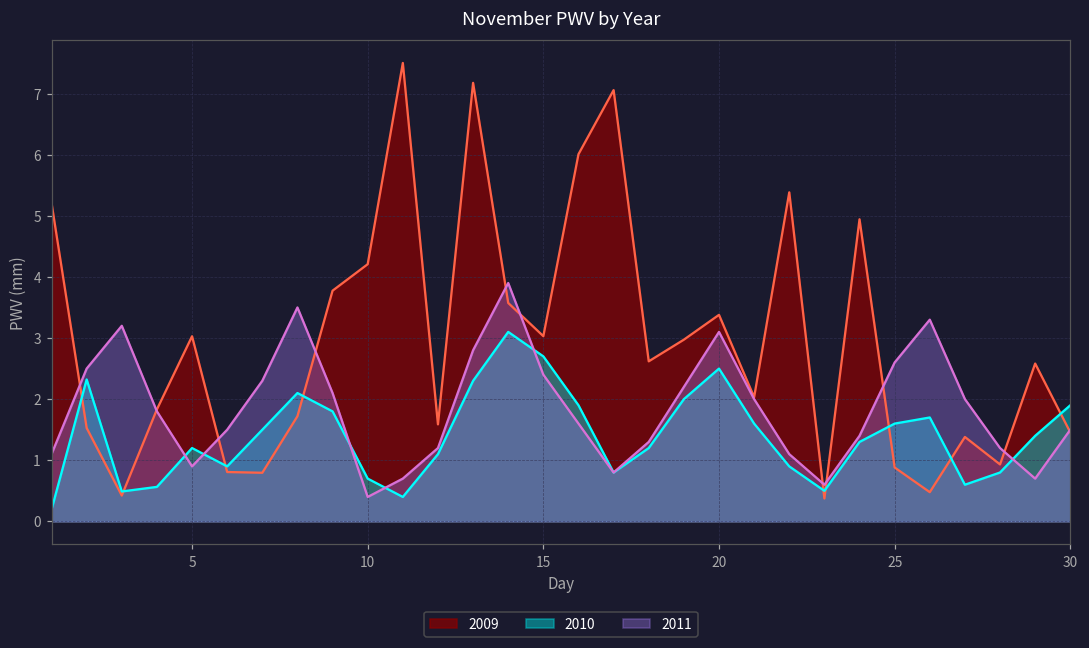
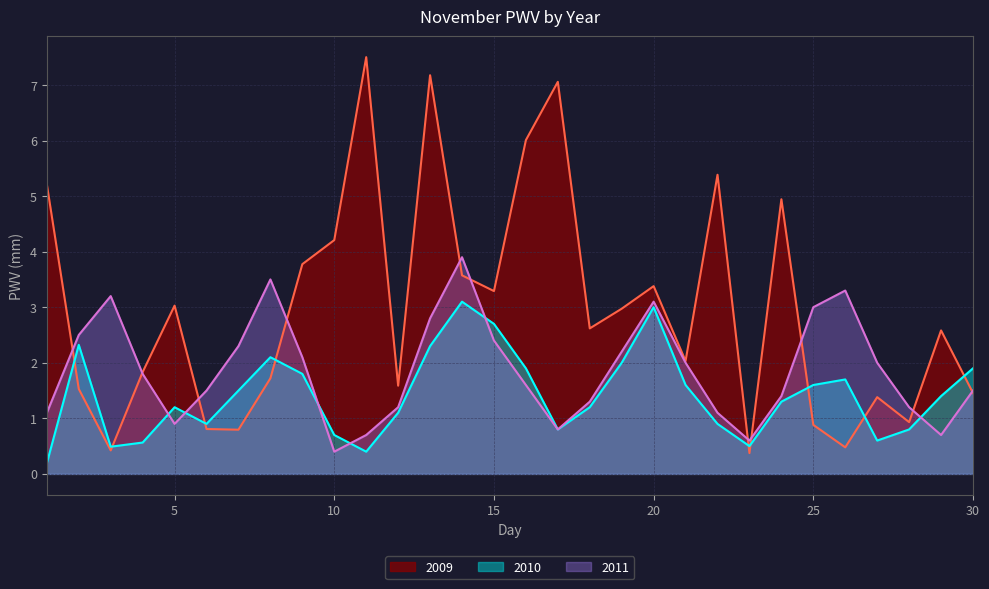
2009, 15: 3.0 -> 3.3
2010, 20: 2.5 -> 3.0
2011, 25: 2.6 -> 3.0
